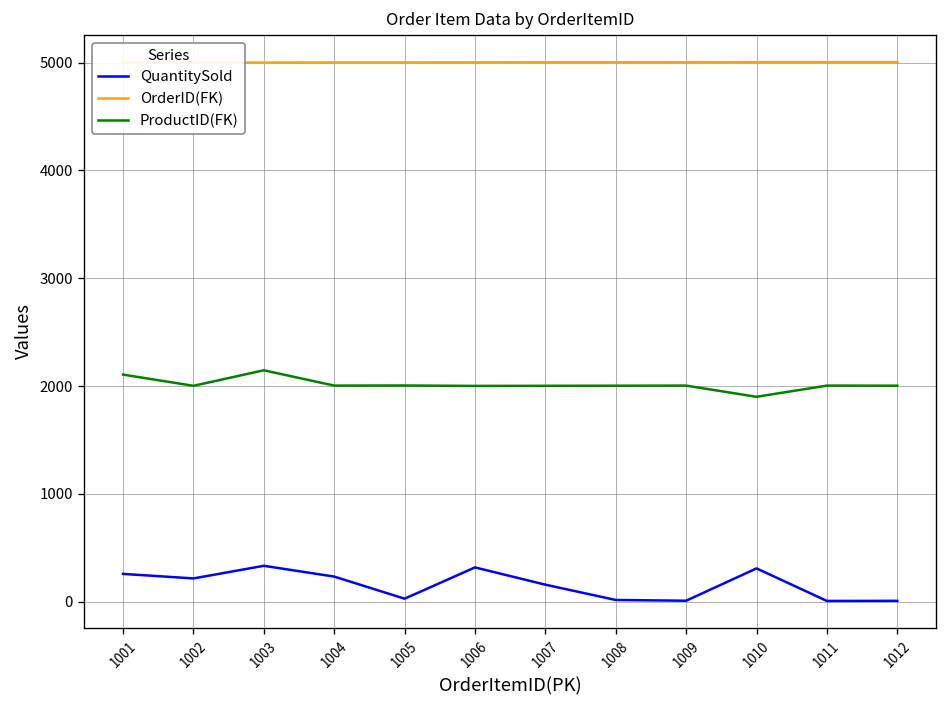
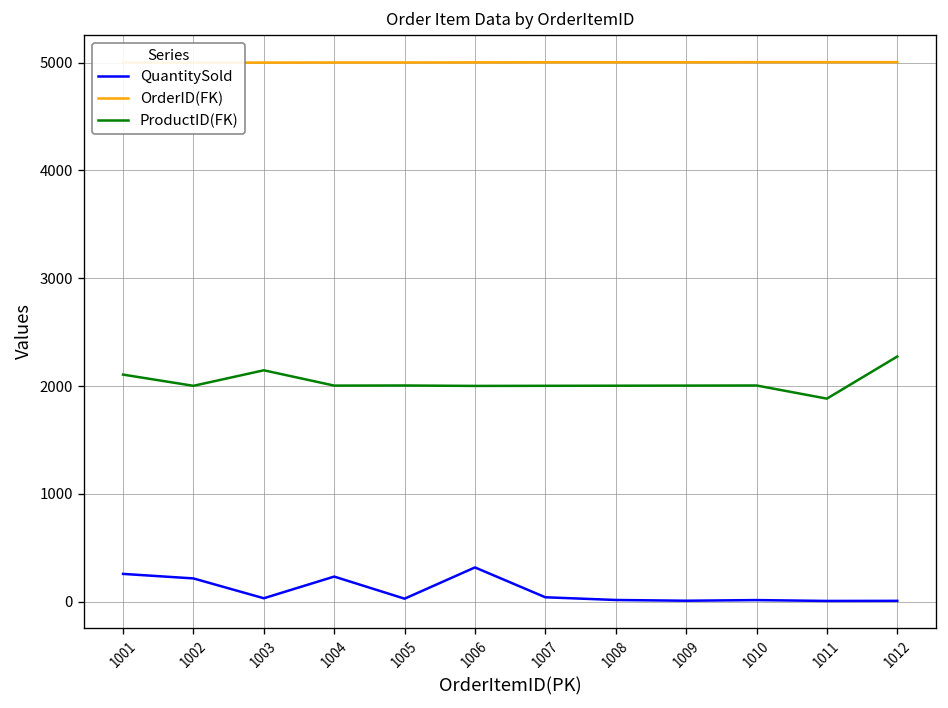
QuantitySold, 1003: 300 -> 0
QuantitySold, 1007: 200 -> 0
QuantitySold, 1010: 300 -> 0
ProductID(FK), 1010: 1900 -> 2000
ProductID(FK), 1011: 2000 -> 1900
ProductID(FK), 1012: 2000 -> 2300
